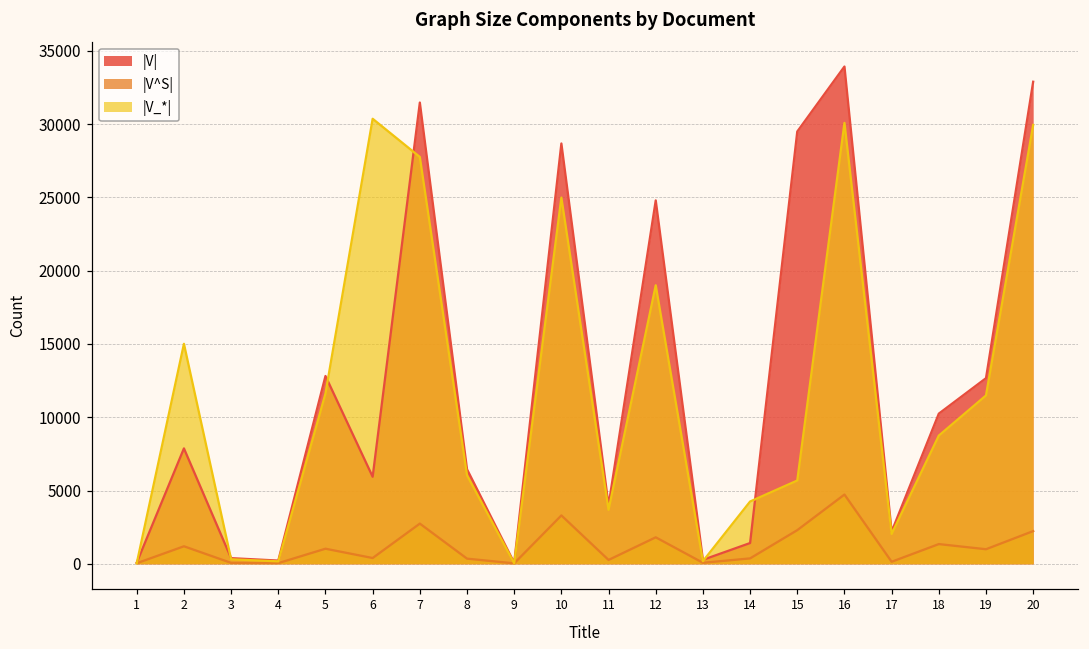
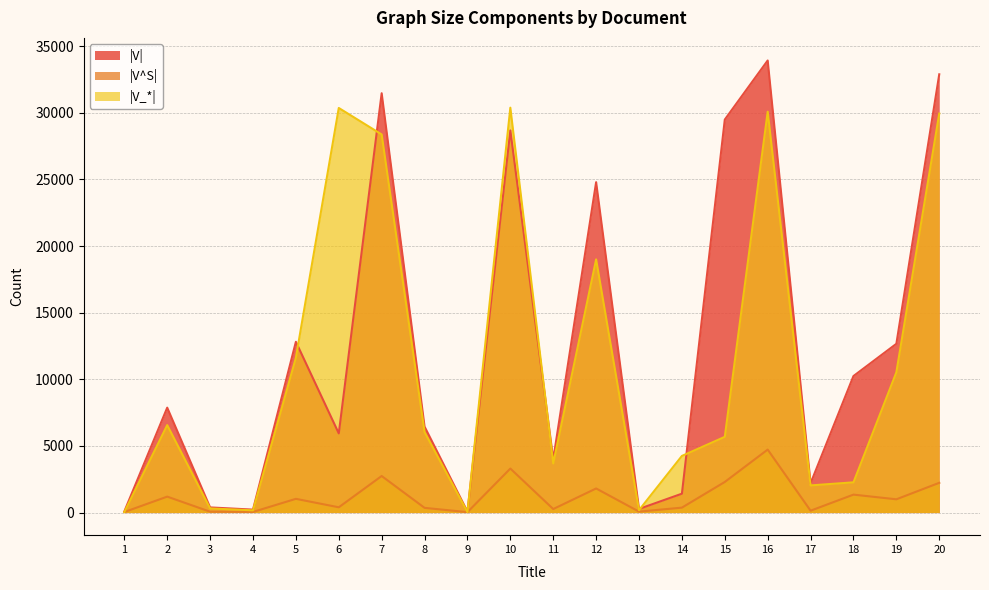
|V_*|, 2: 15000 -> 6600
|V_*|, 7: 27800 -> 28400
|V_*|, 10: 25000 -> 30400
|V_*|, 18: 8700 -> 2300
|V_*|, 19: 11500 -> 10500
